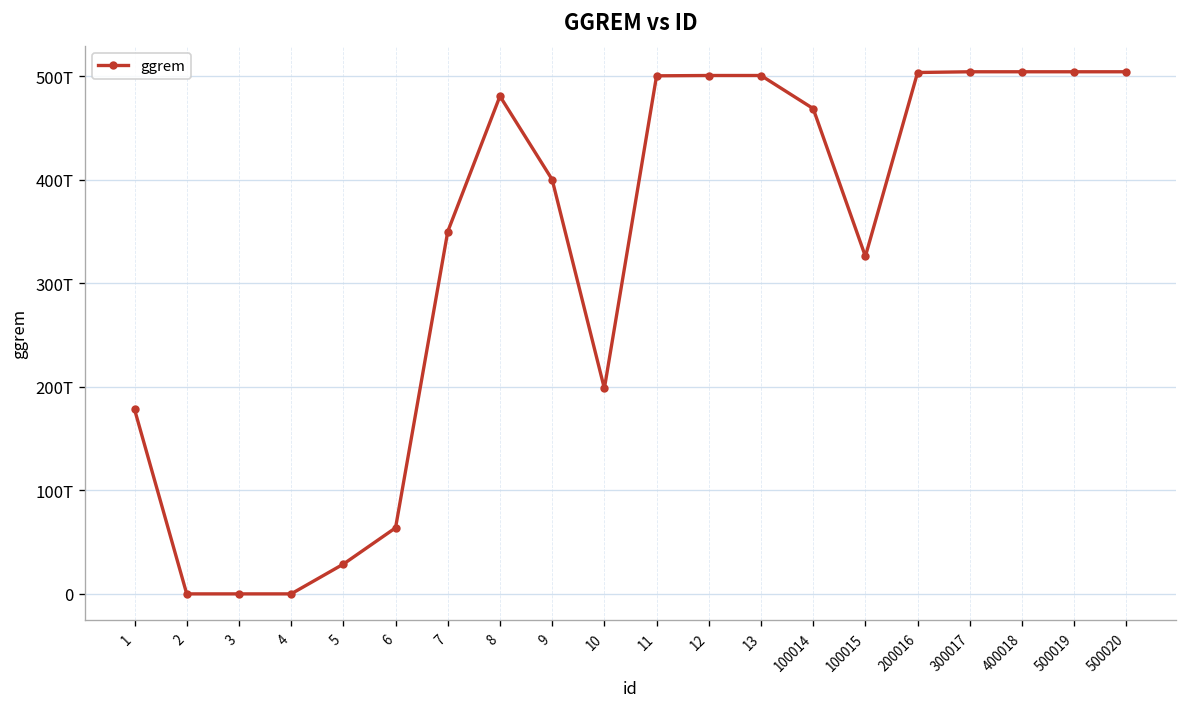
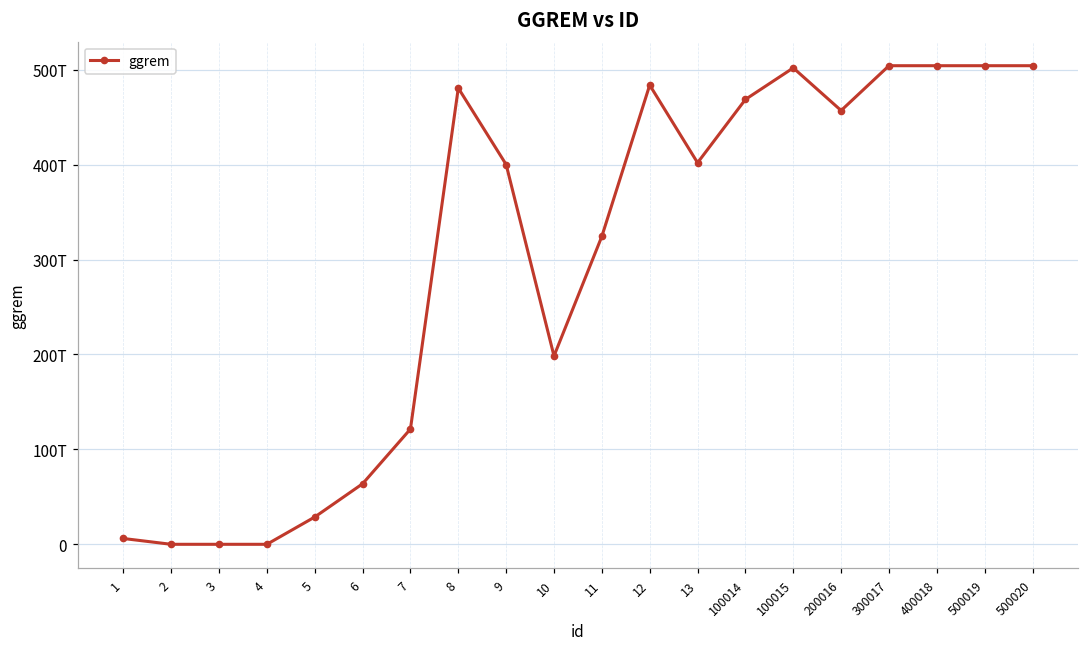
1: 180T -> 10T
7: 350T -> 120T
11: 500T -> 320T
12: 500T -> 480T
13: 500T -> 400T
100015: 330T -> 500T
200016: 500T -> 460T
